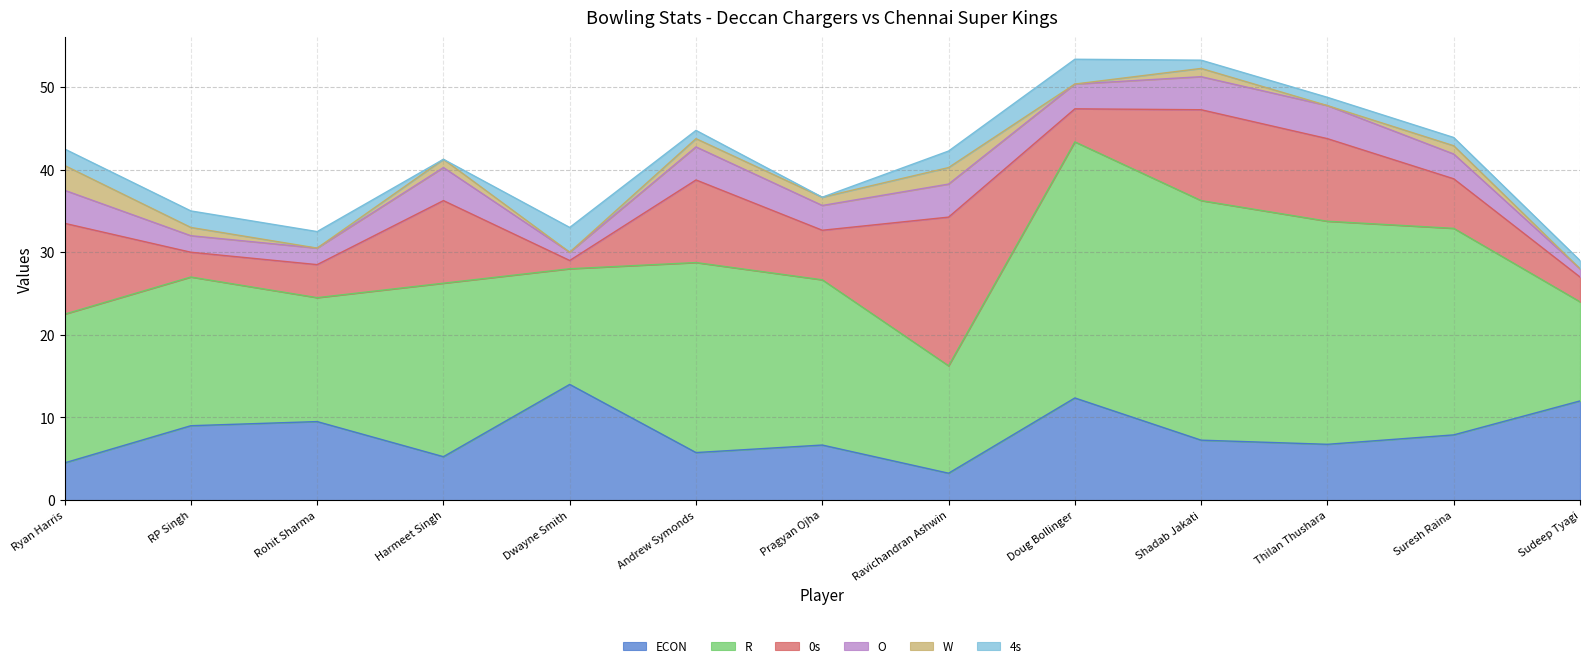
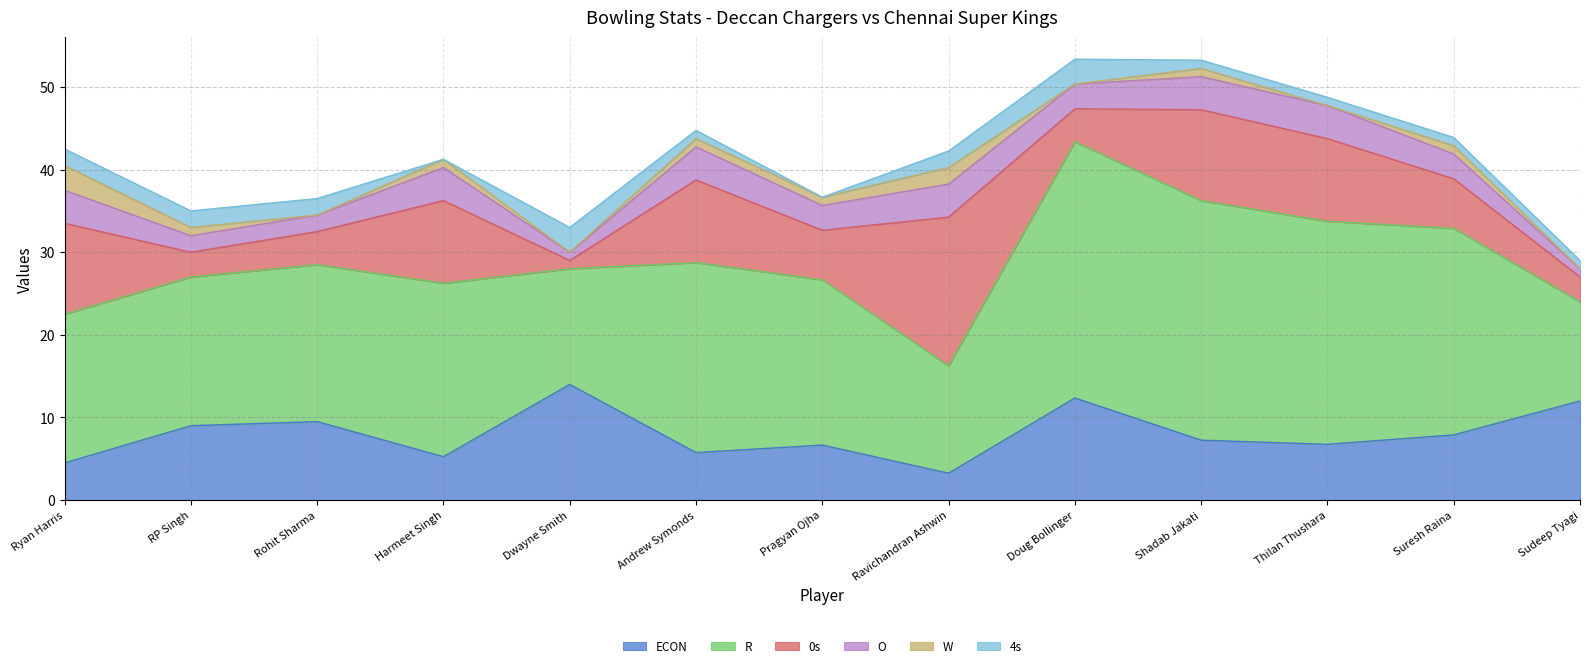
R, Rohit Sharma: 15 -> 19
